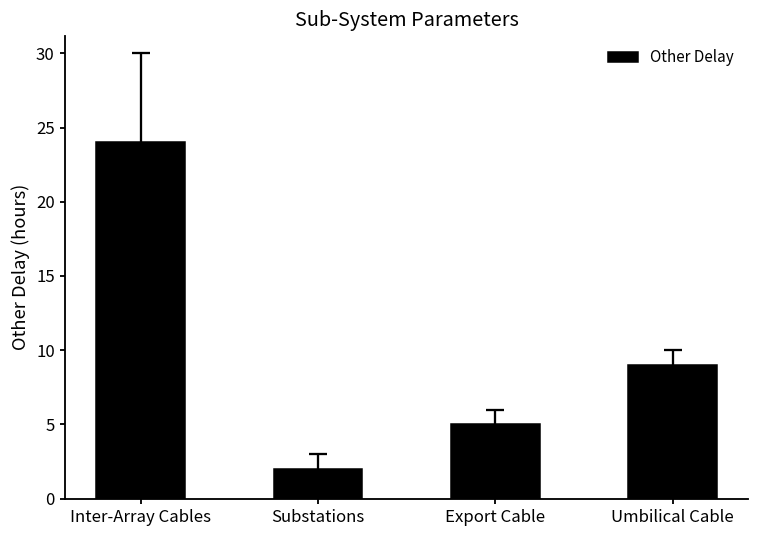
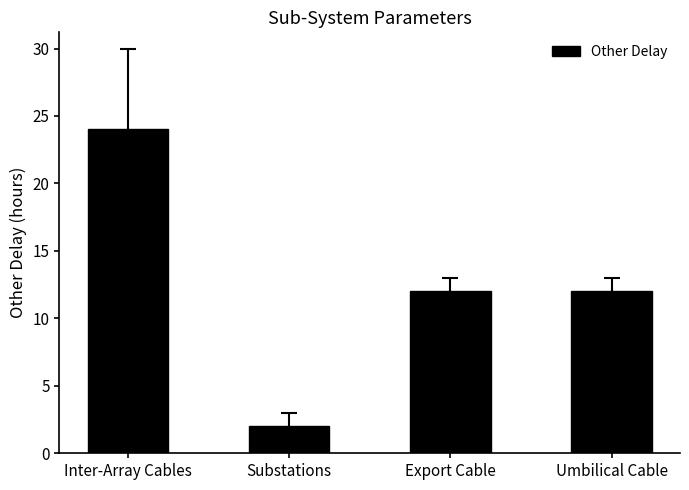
Other Delay, Export Cable: 5 -> 12
Other Delay, Umbilical Cable: 9 -> 12
